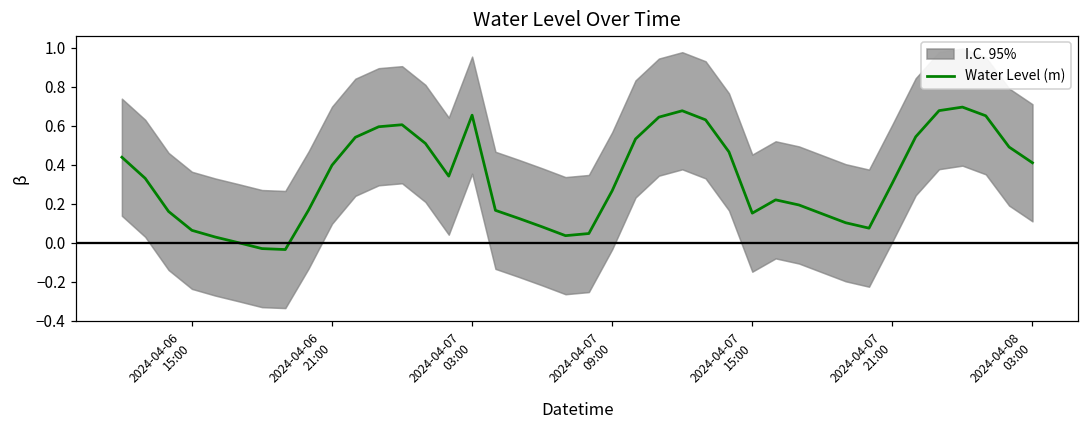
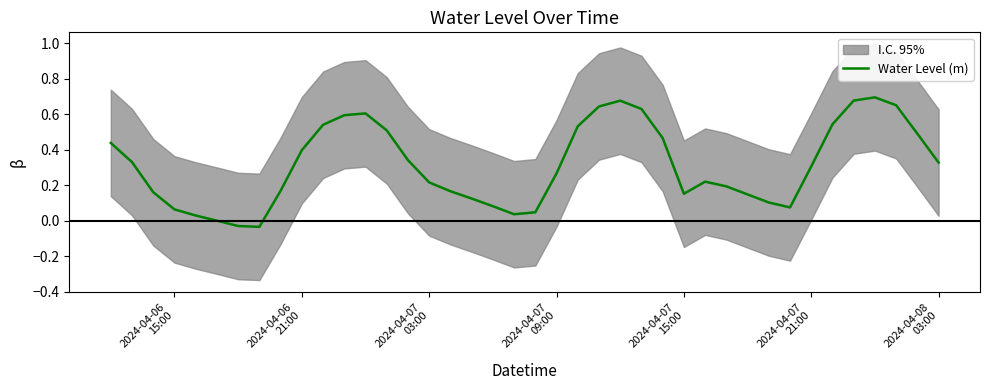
Water Level (m), 2024-04-07 03:00: 0.65 -> 0.22
Water Level (m), 2024-04-08 03:00: 0.41 -> 0.33
